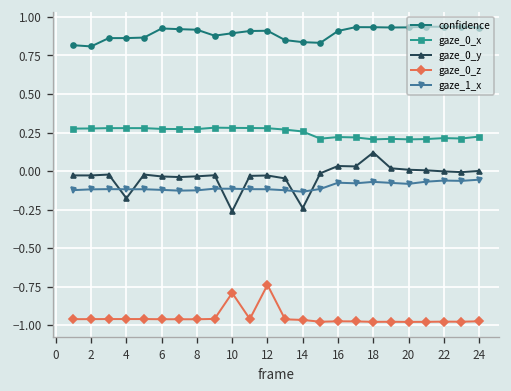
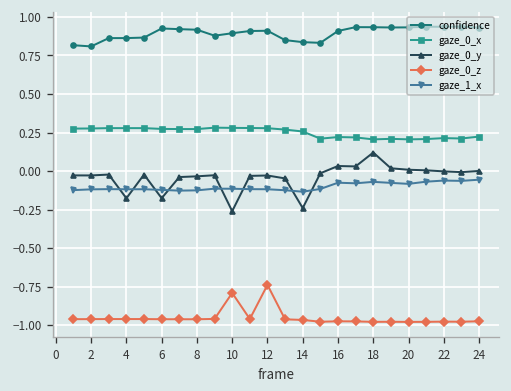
gaze_0_y, 6: -0.03 -> -0.18
